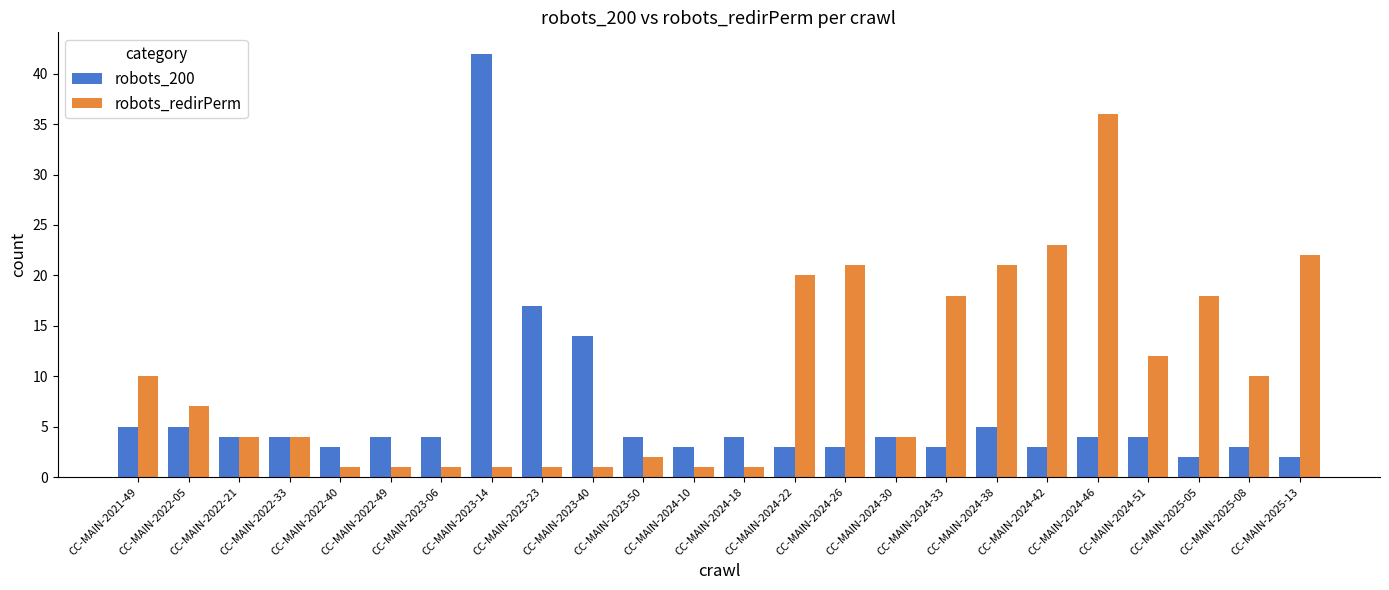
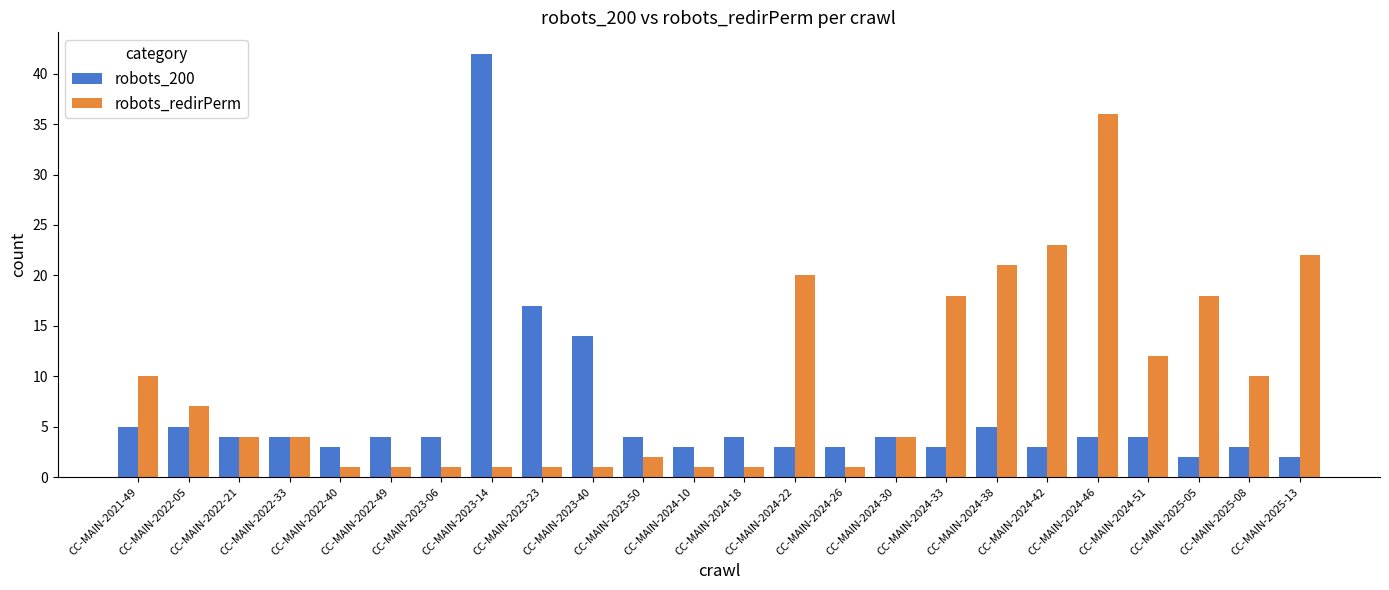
robots_redirPerm, CC-MAIN-2024-26: 21 -> 1
